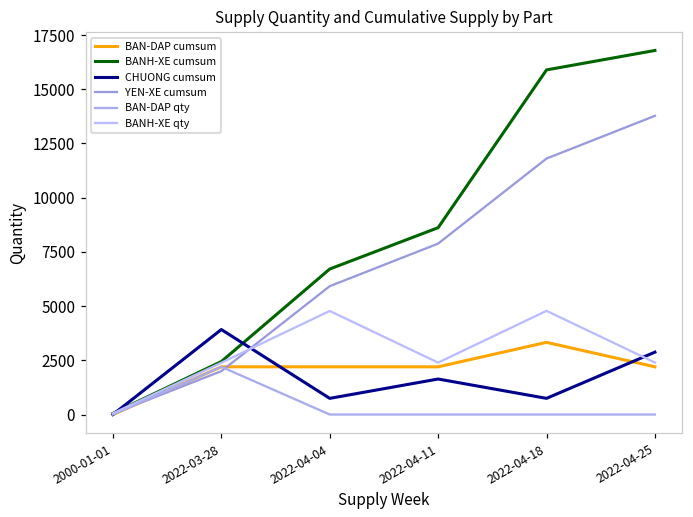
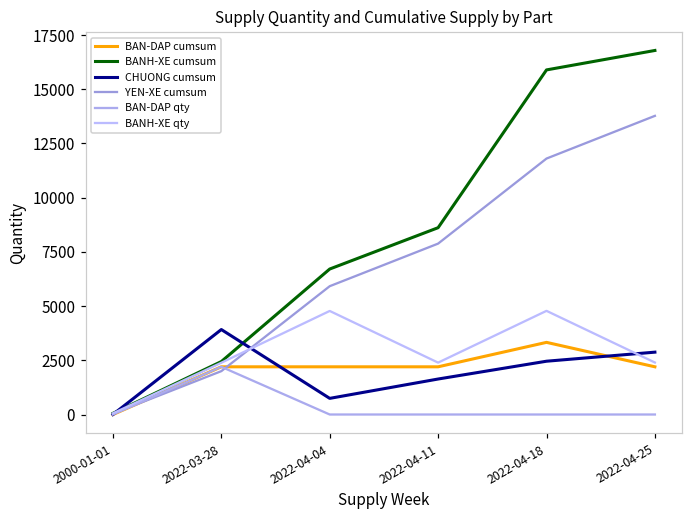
CHUONG cumsum, 2022-04-18: 700 -> 2500
